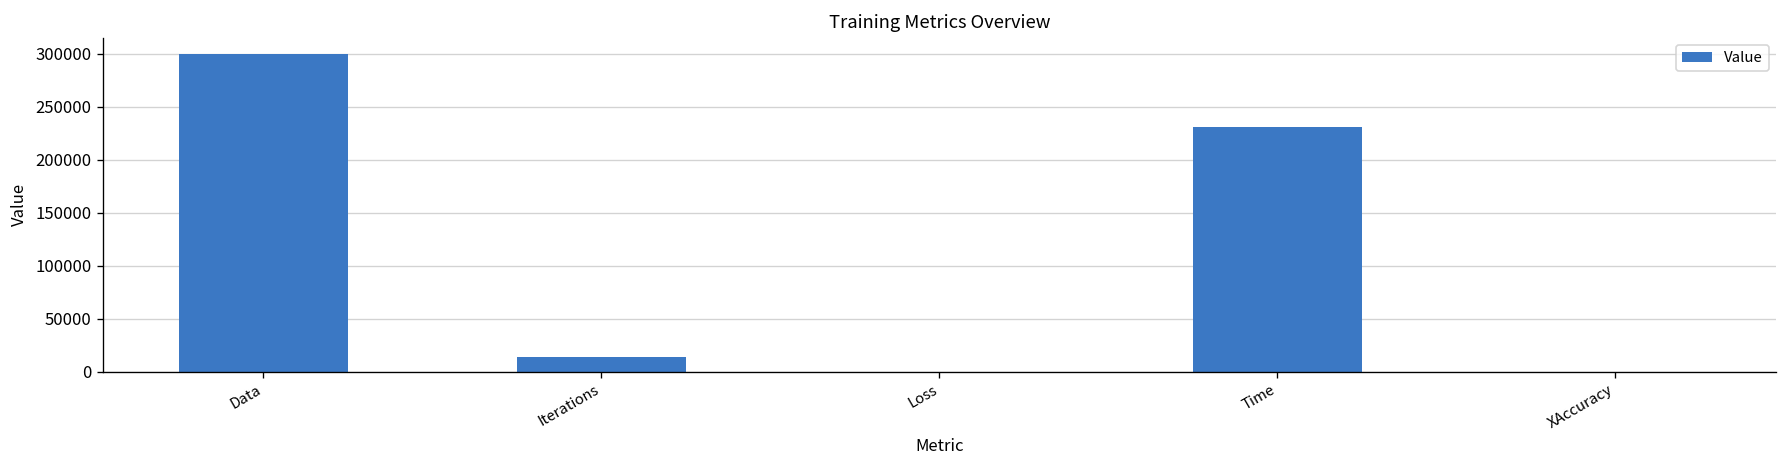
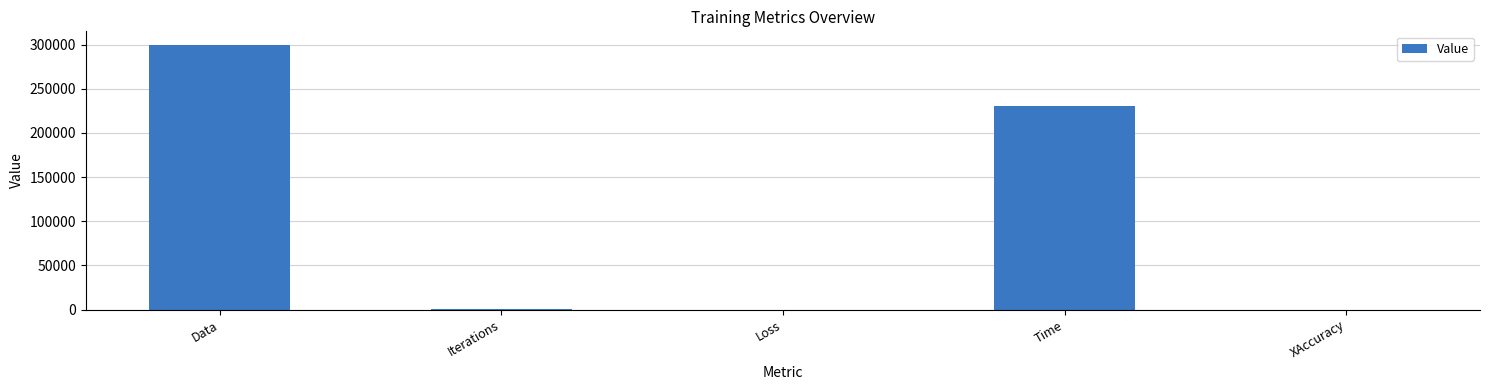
Iterations: 10000 -> 0
